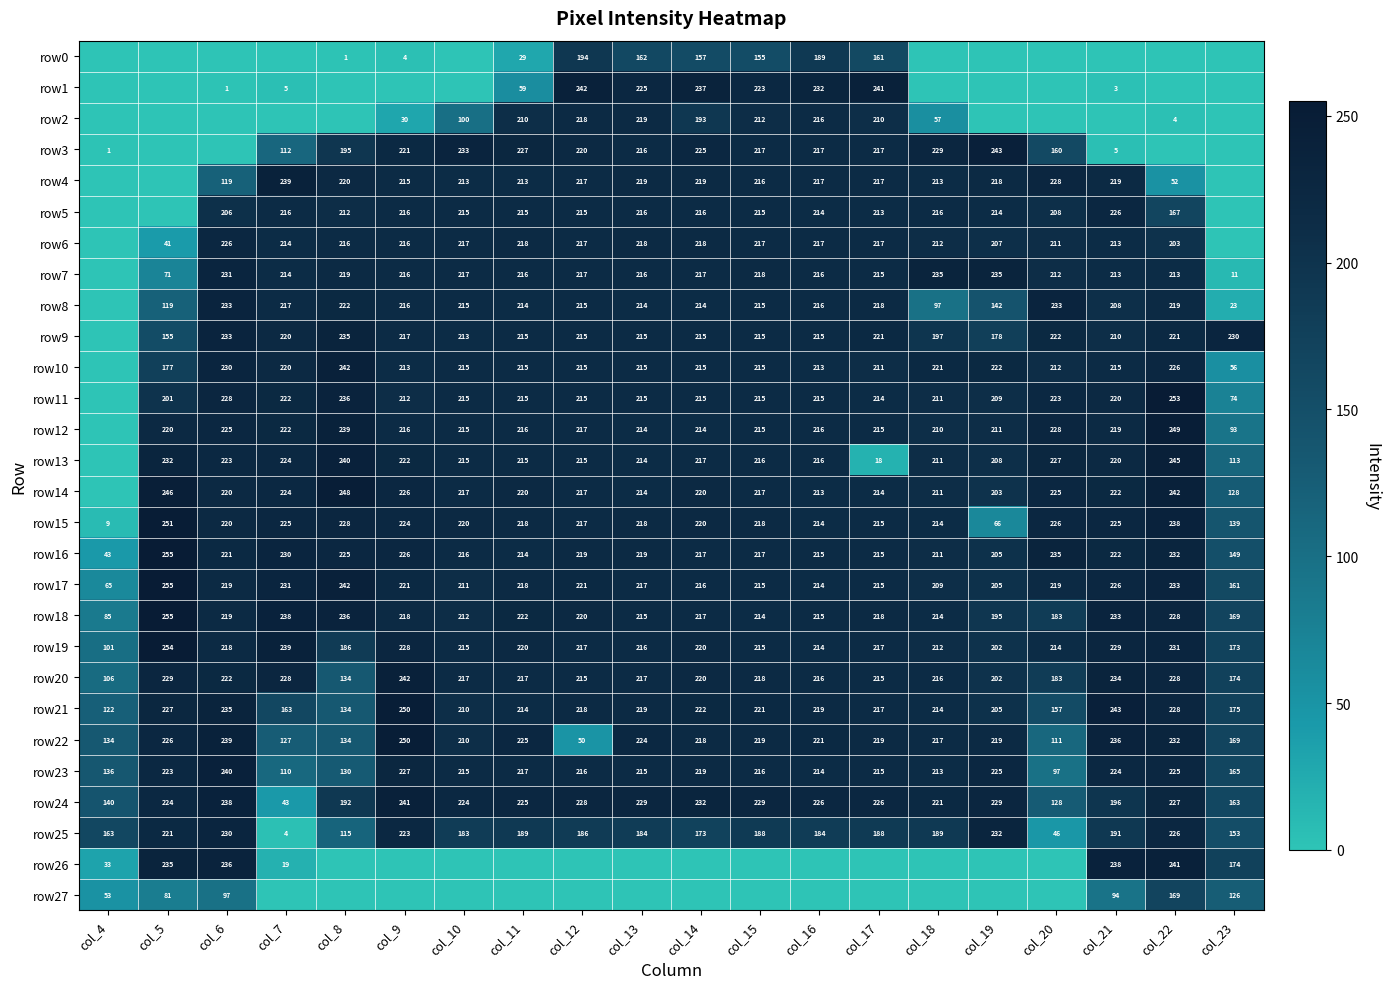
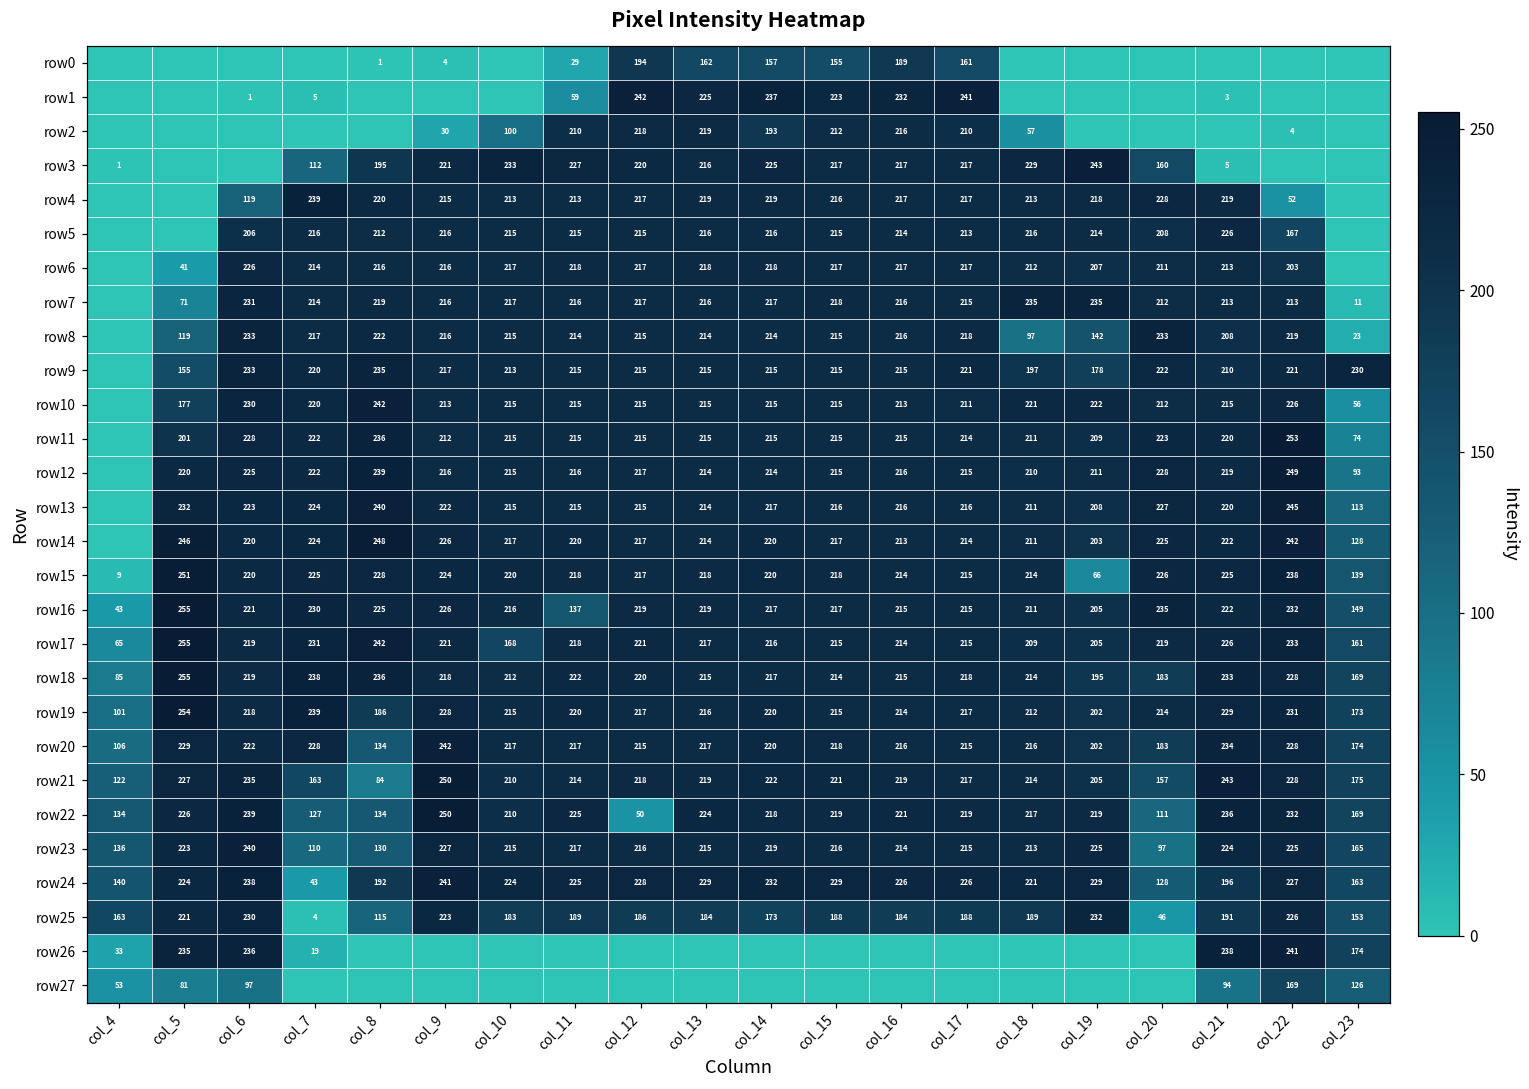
row13, col_17: 18 -> 216
row16, col_11: 214 -> 137
row17, col_10: 211 -> 168
row21, col_8: 134 -> 84
